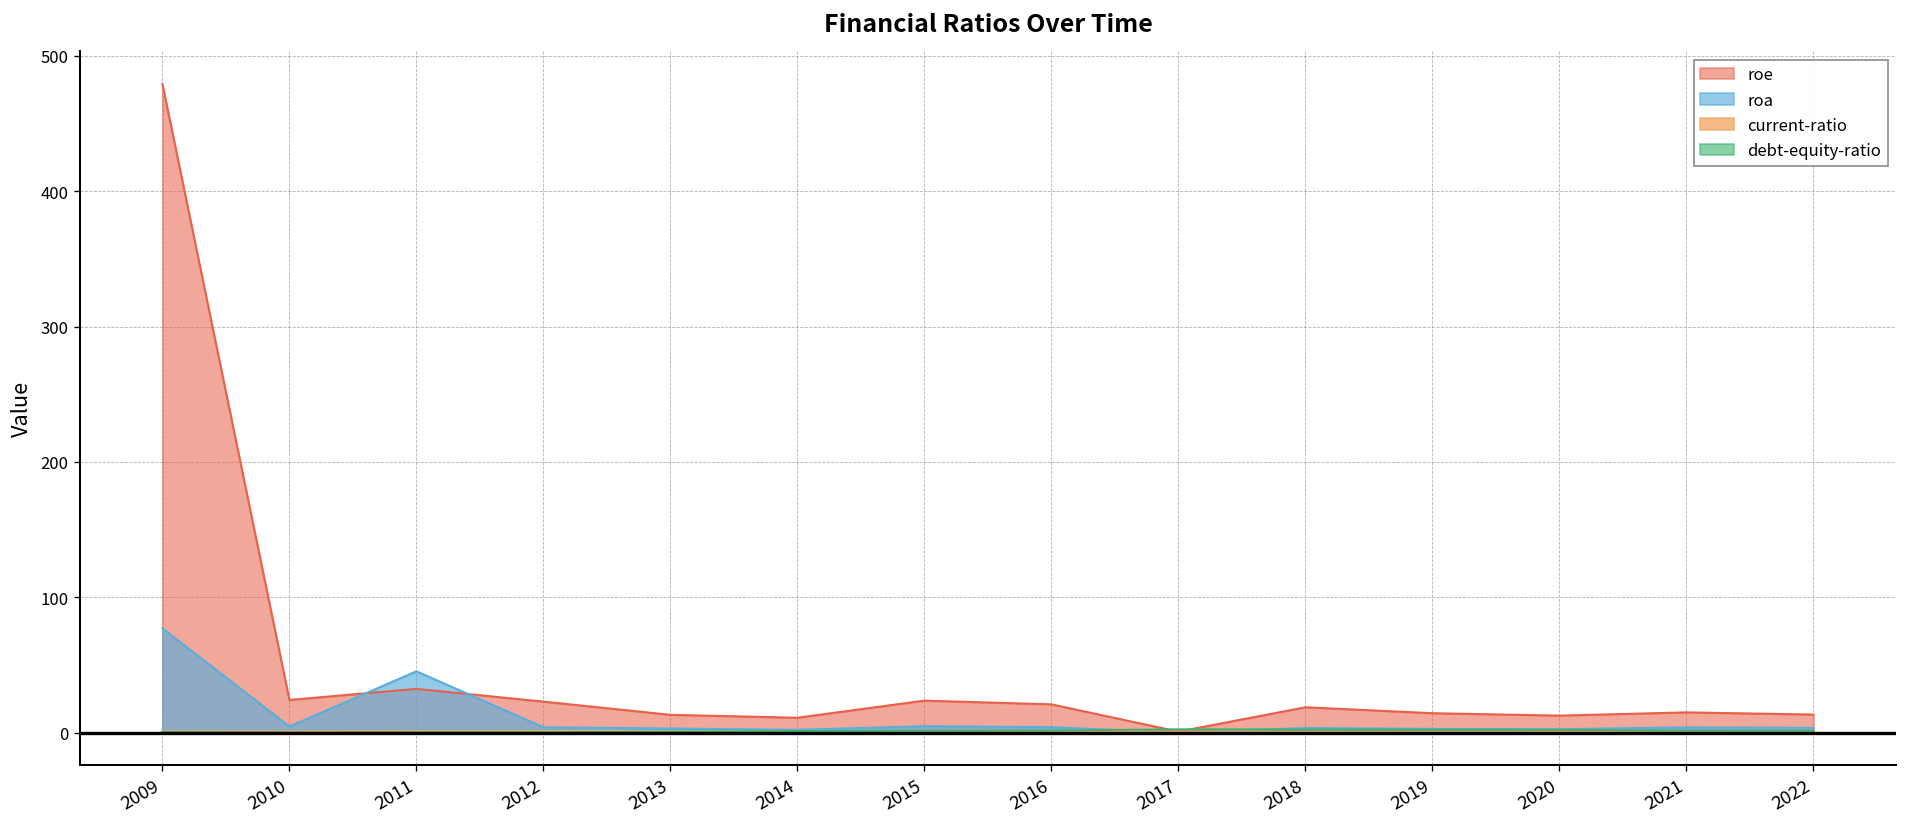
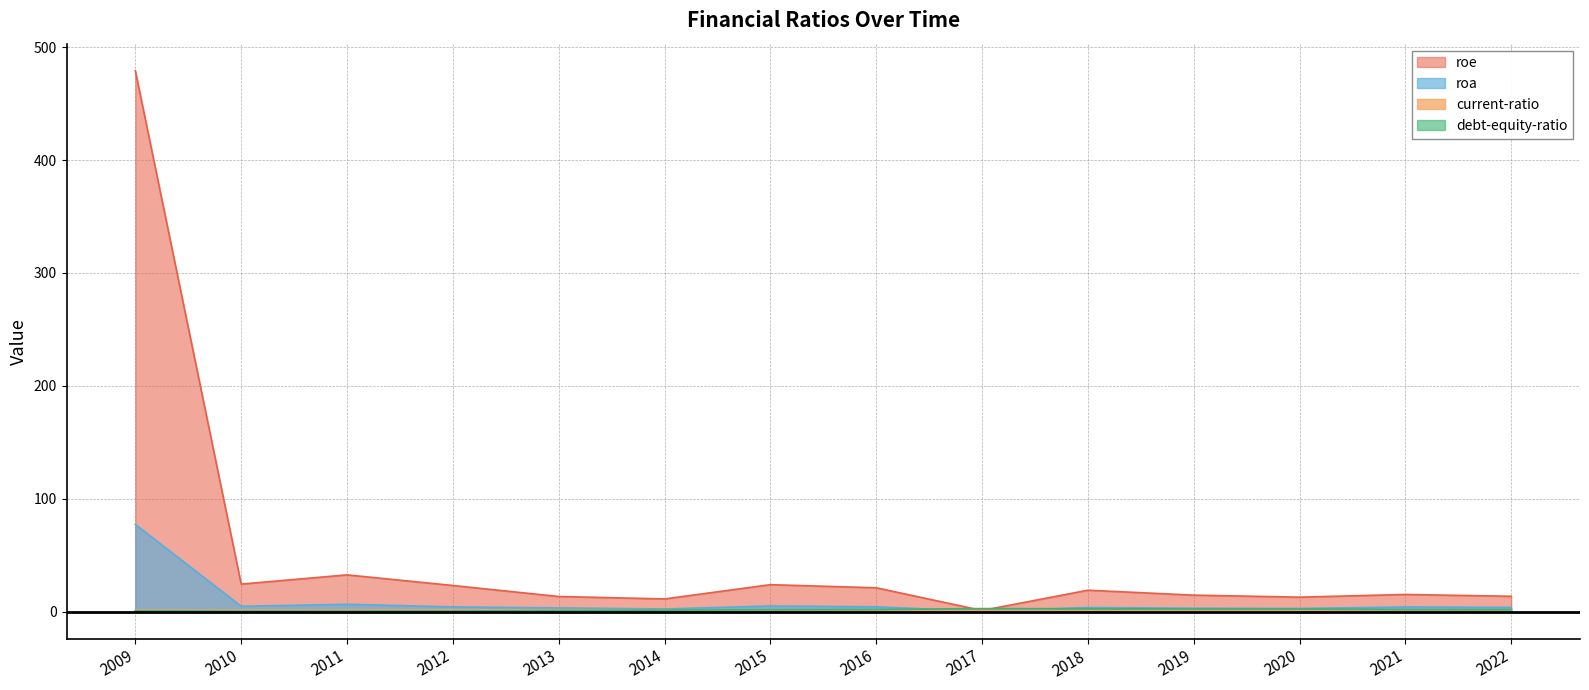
roa, 2011: 45 -> 6
